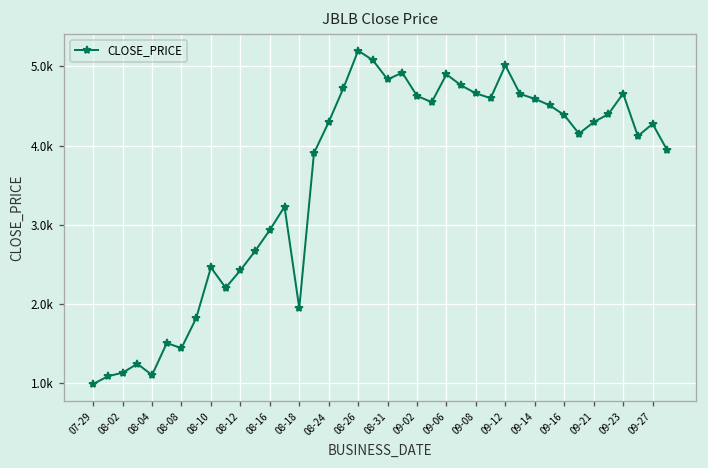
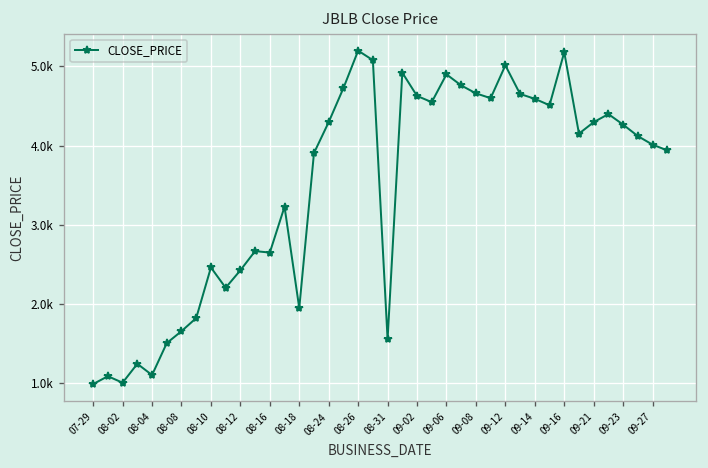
08-02: 1100 -> 1000
08-08: 1400 -> 1700
08-16: 2900 -> 2600
08-31: 4800 -> 1600
09-16: 4400 -> 5200
09-23: 4700 -> 4300
09-27: 4300 -> 4000
